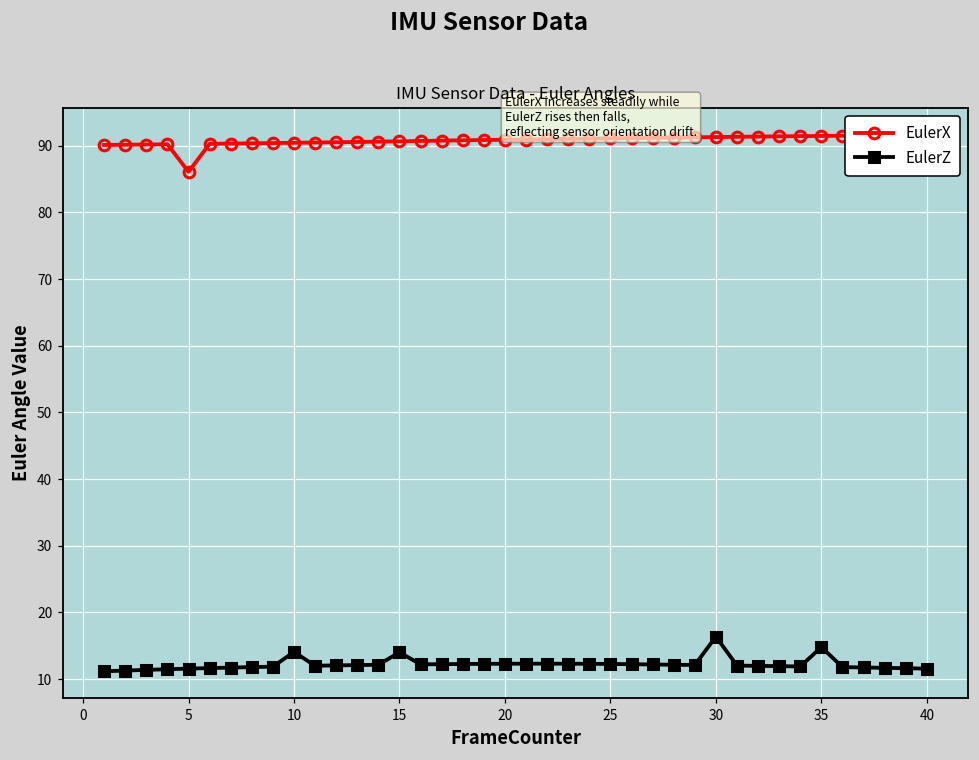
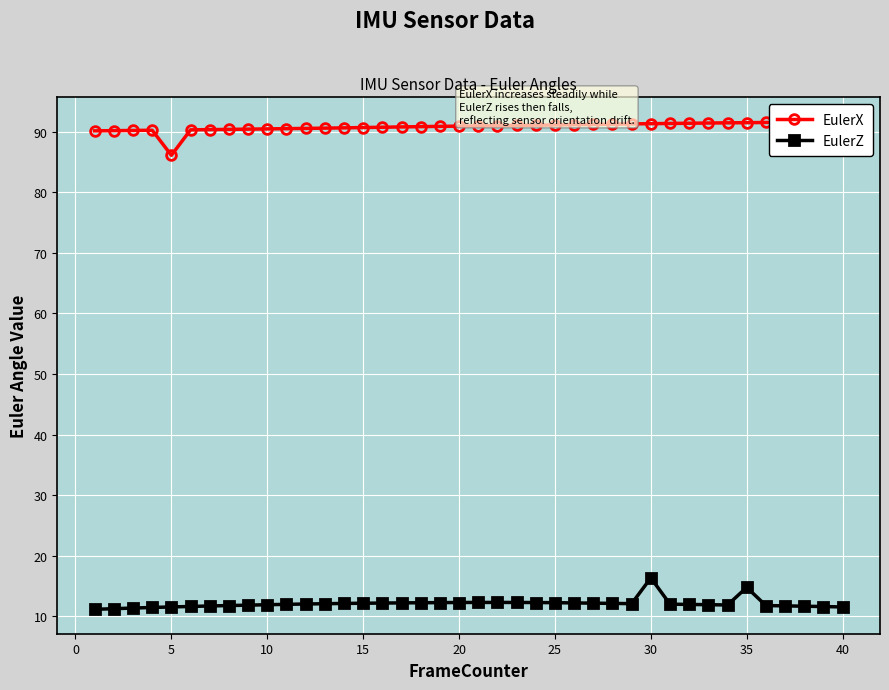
EulerZ, 10: 14 -> 12
EulerZ, 15: 14 -> 12
